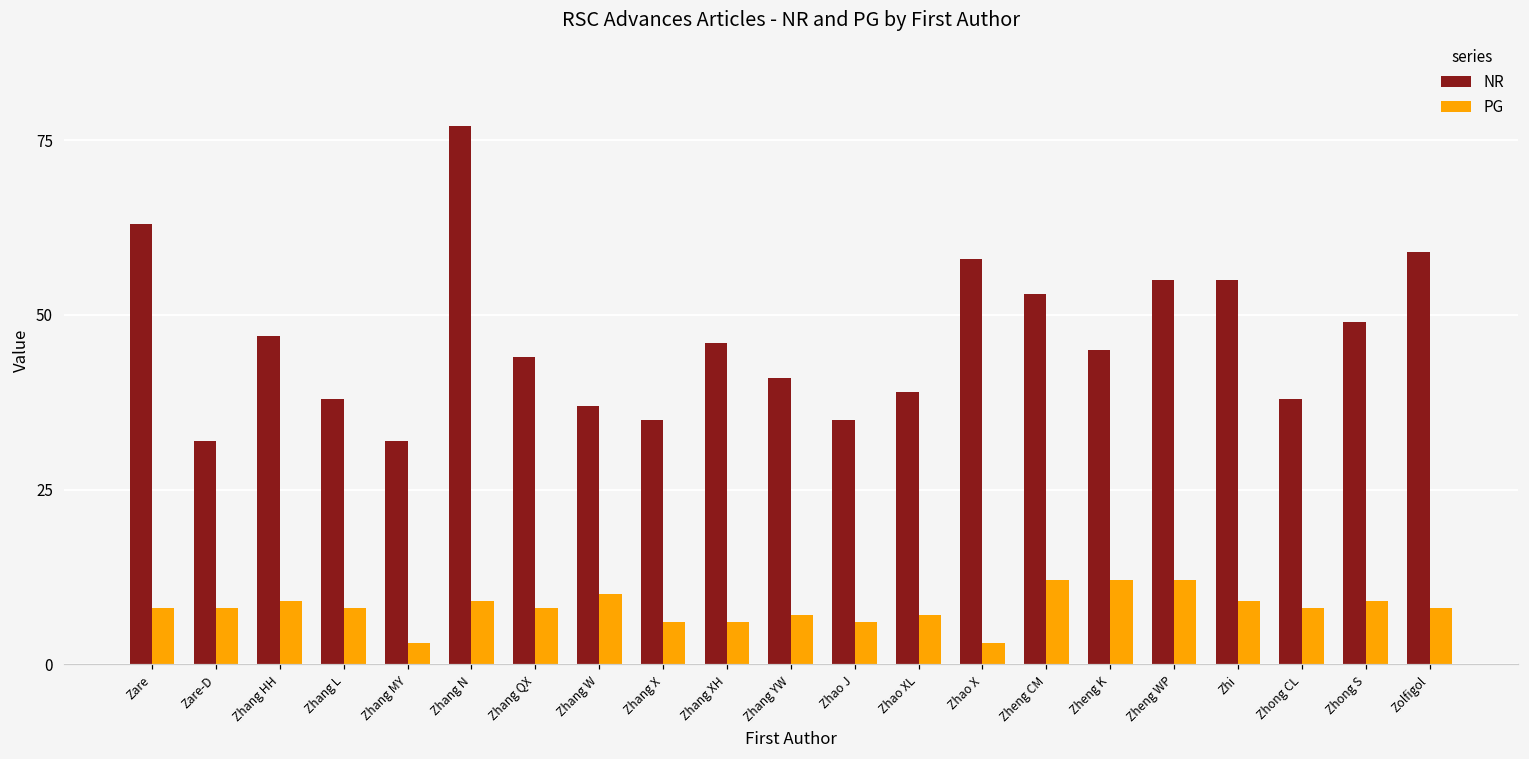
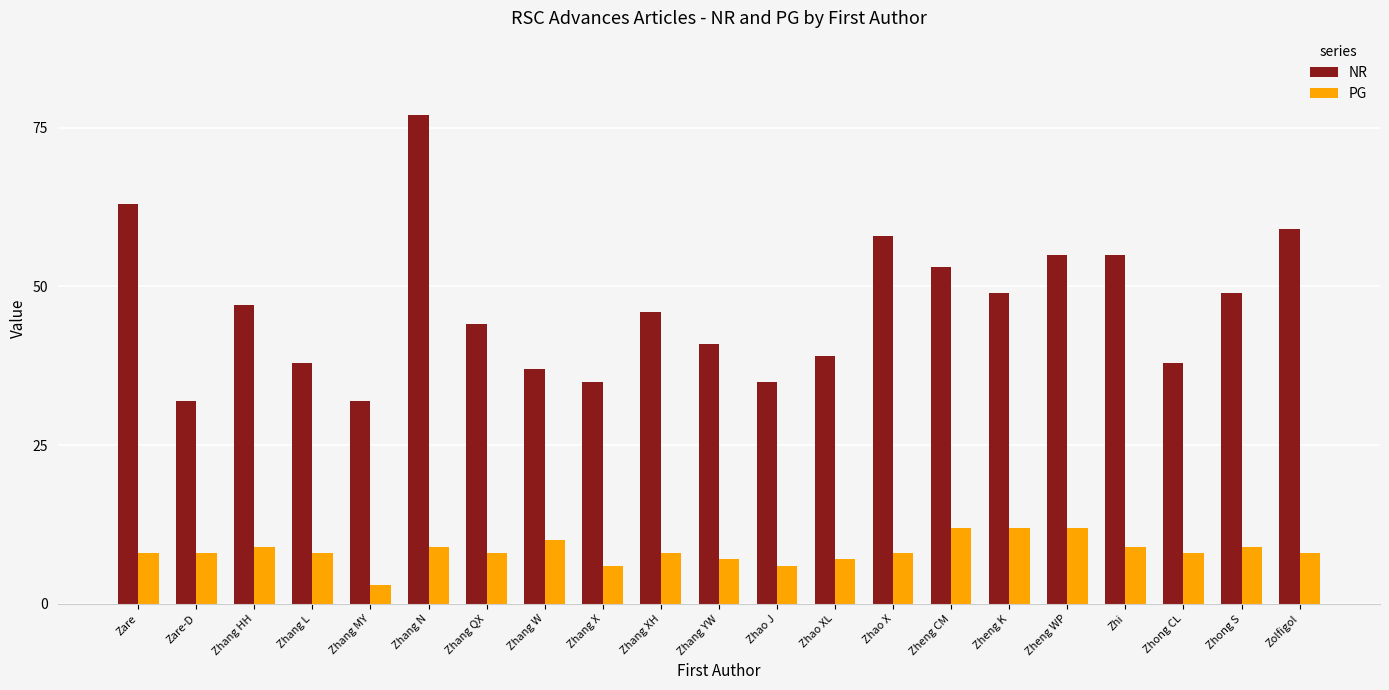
PG, Zhang XH: 6 -> 8
PG, Zhao X: 3 -> 8
NR, Zheng K: 45 -> 49
